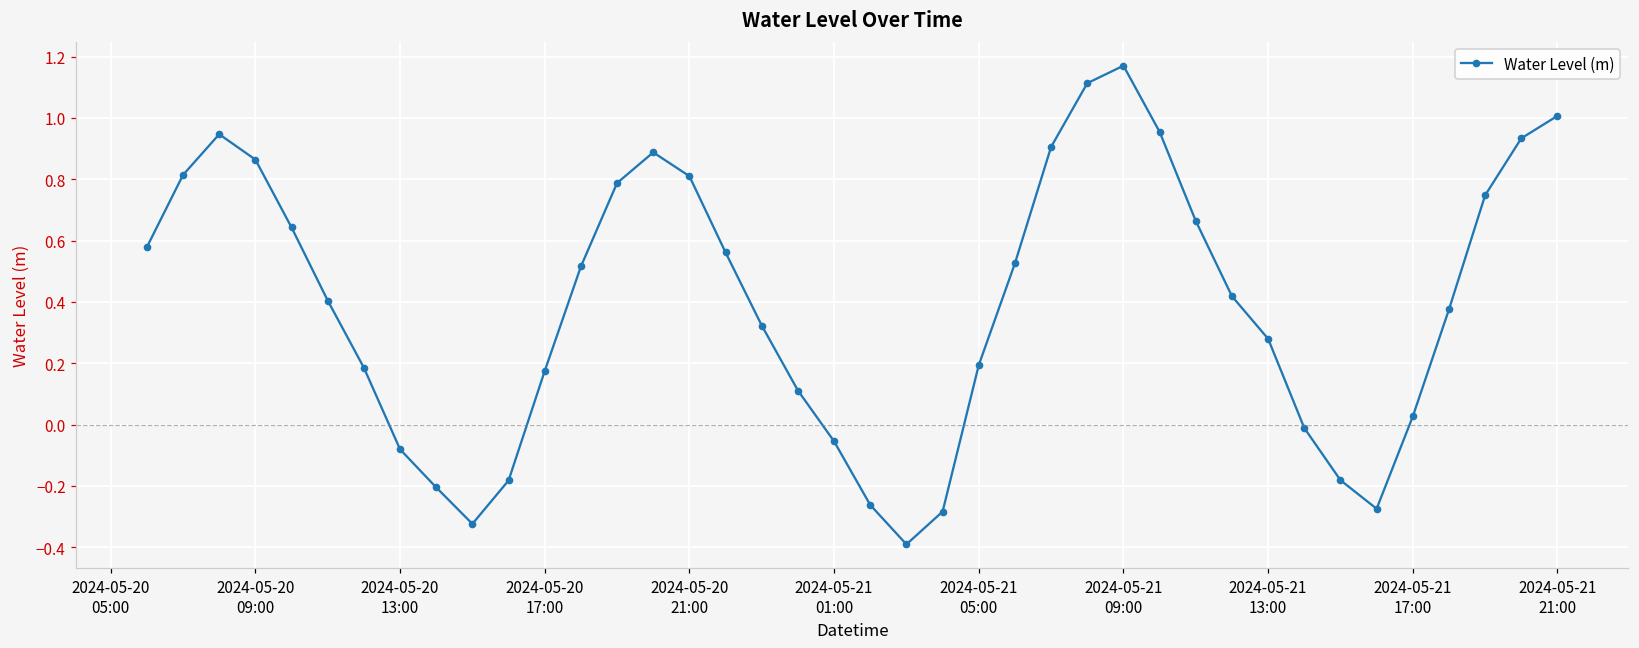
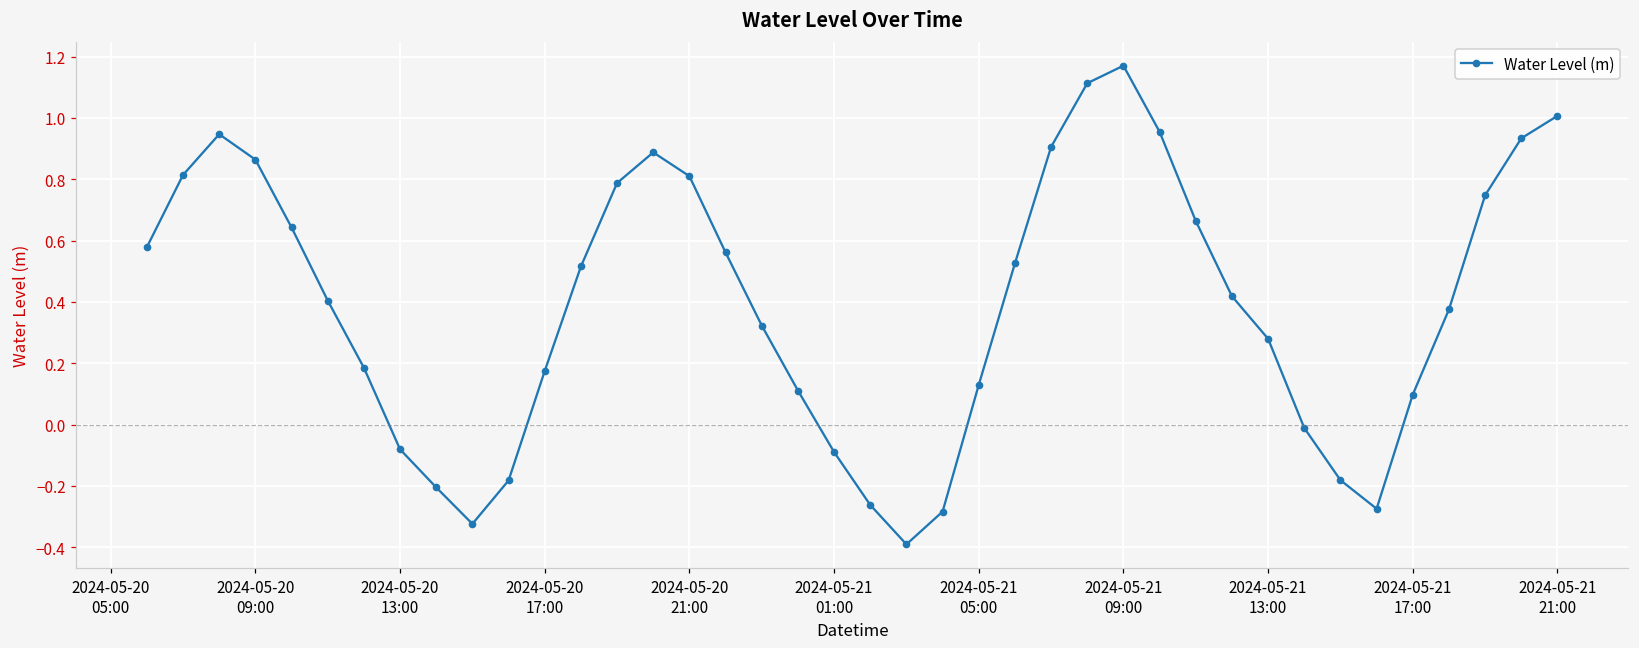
2024-05-21 01:00: -0.05 -> -0.09
2024-05-21 05:00: 0.19 -> 0.13
2024-05-21 17:00: 0.03 -> 0.10
